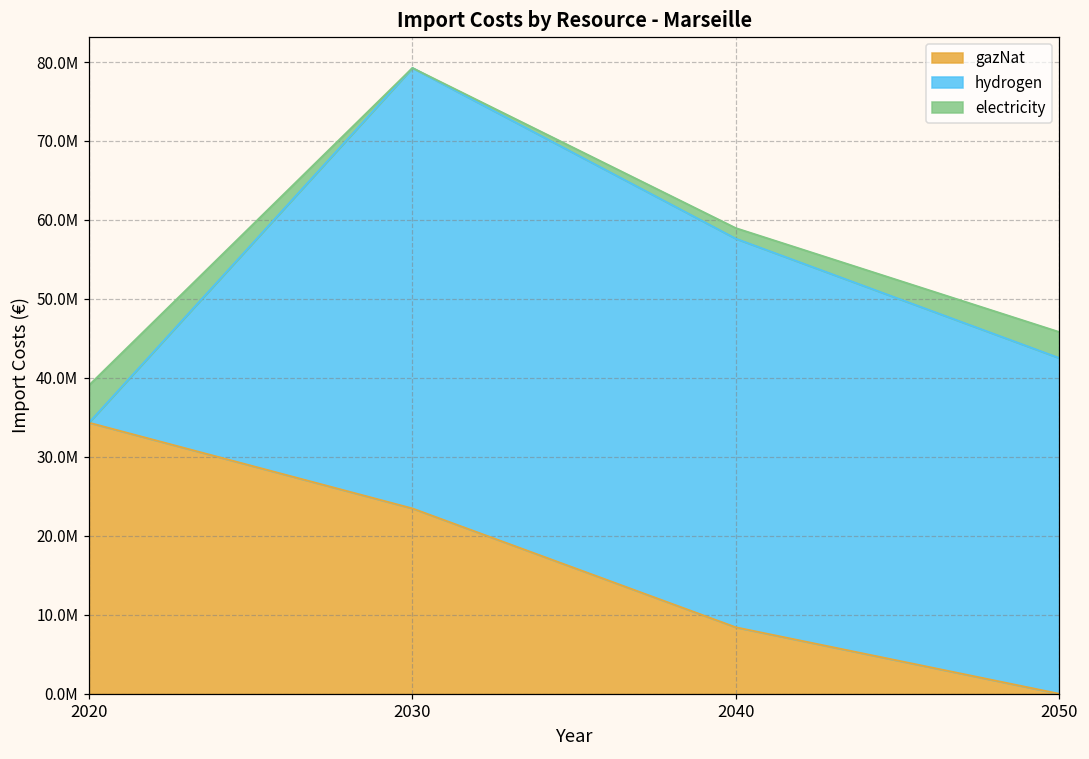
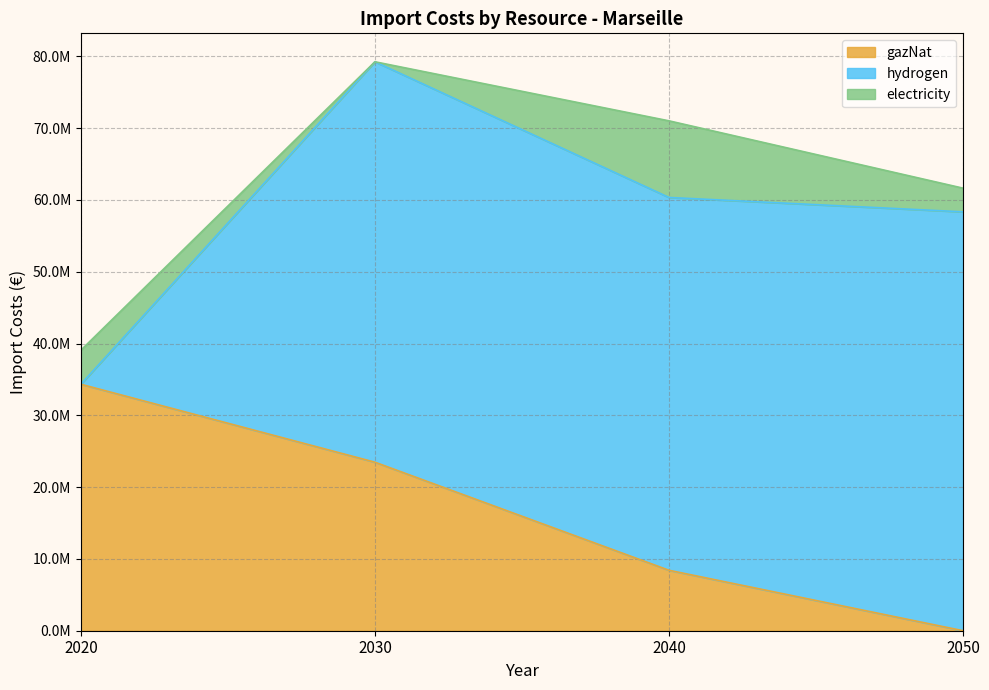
hydrogen, 2040: 49000000 -> 52000000
electricity, 2040: 1000000 -> 11000000
hydrogen, 2050: 43000000 -> 58000000
